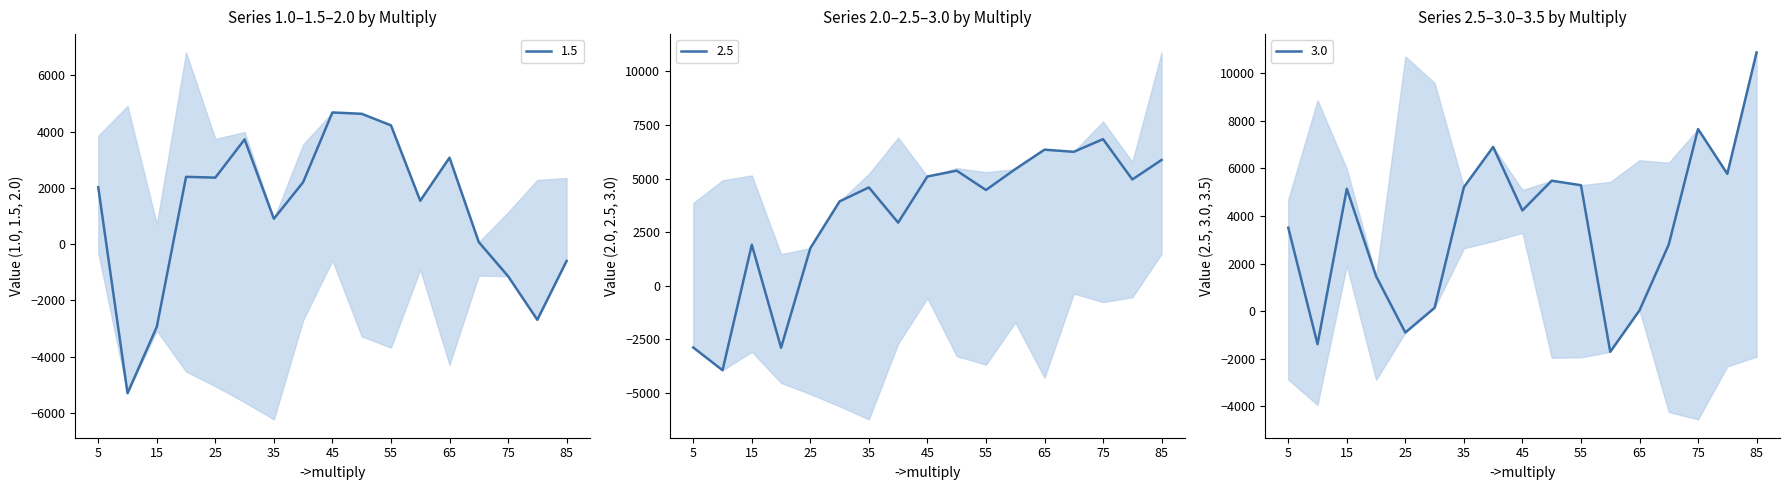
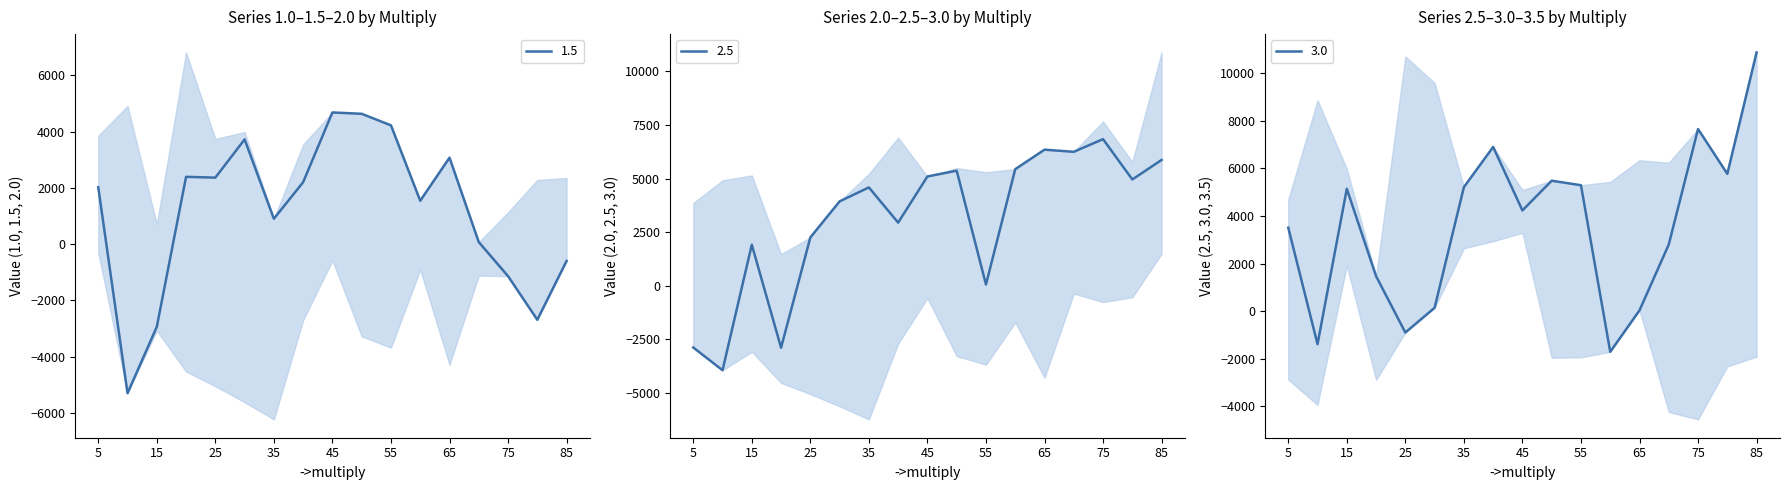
Series 2.0–2.5–3.0 by Multiply, 2.5, 25: 1800 -> 2300
Series 2.0–2.5–3.0 by Multiply, 2.5, 55: 4500 -> 100
